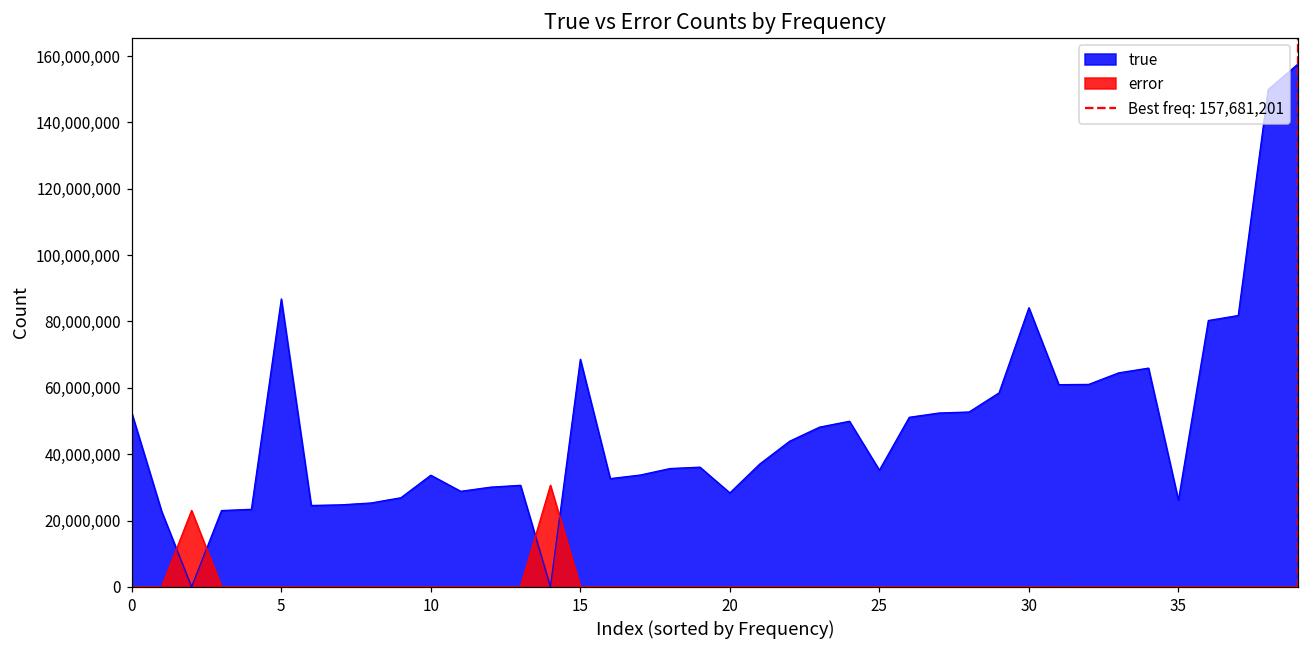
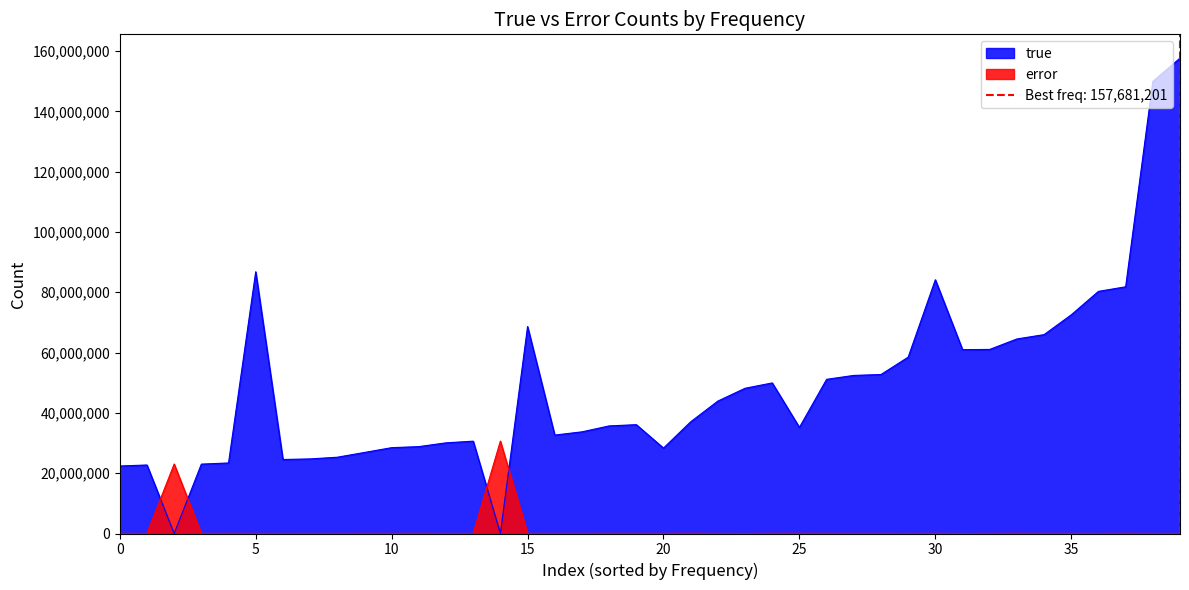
true, 0: 52,000,000 -> 22,000,000
true, 10: 34,000,000 -> 28,000,000
true, 35: 26,000,000 -> 73,000,000
